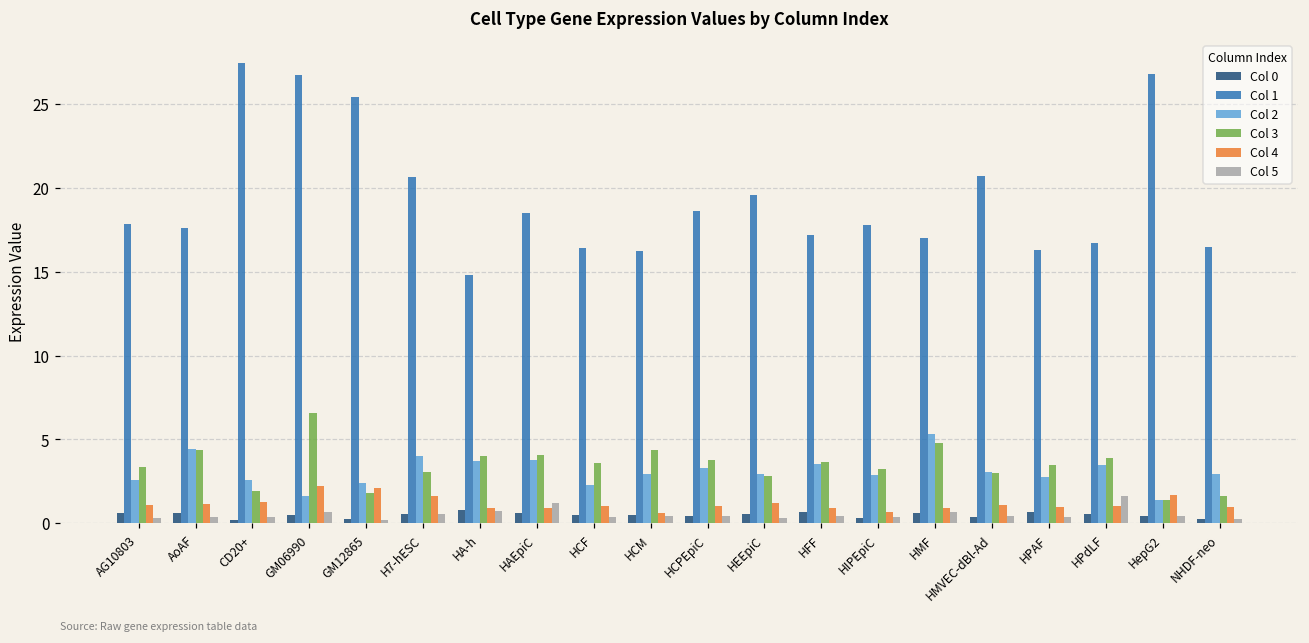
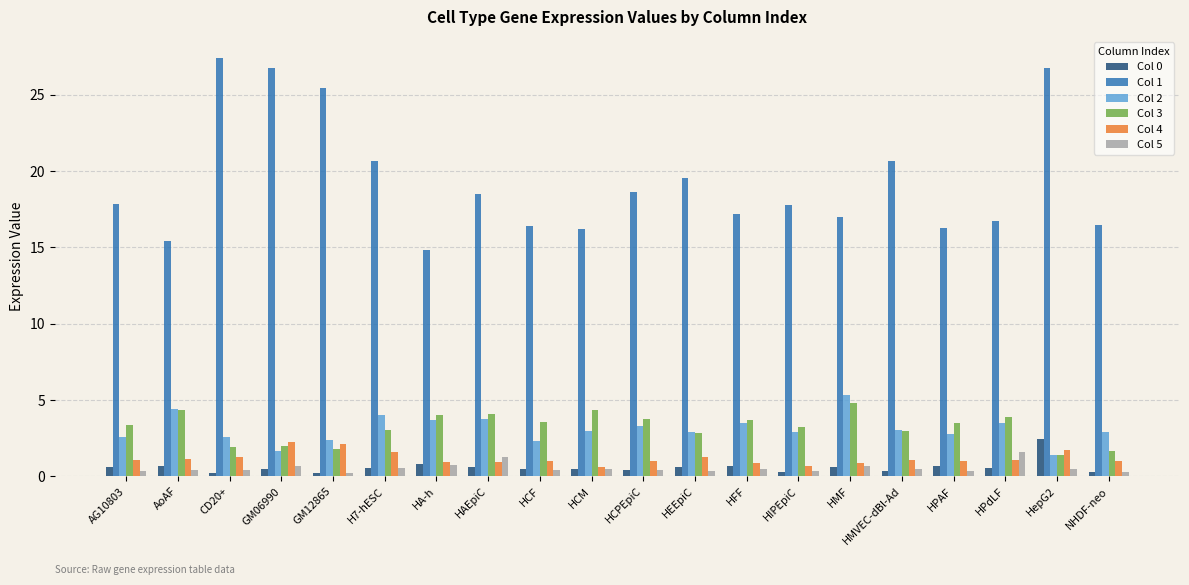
Col 1, AoAF: 17.6 -> 15.4
Col 3, GM06990: 6.6 -> 2.0
Col 0, HepG2: 0.5 -> 2.4
